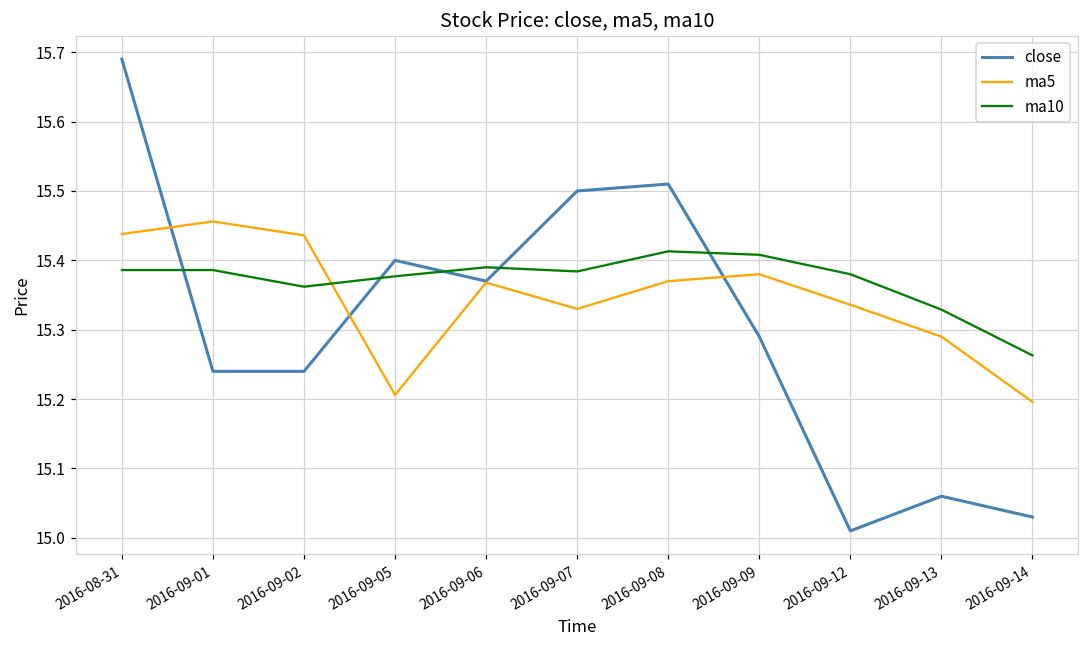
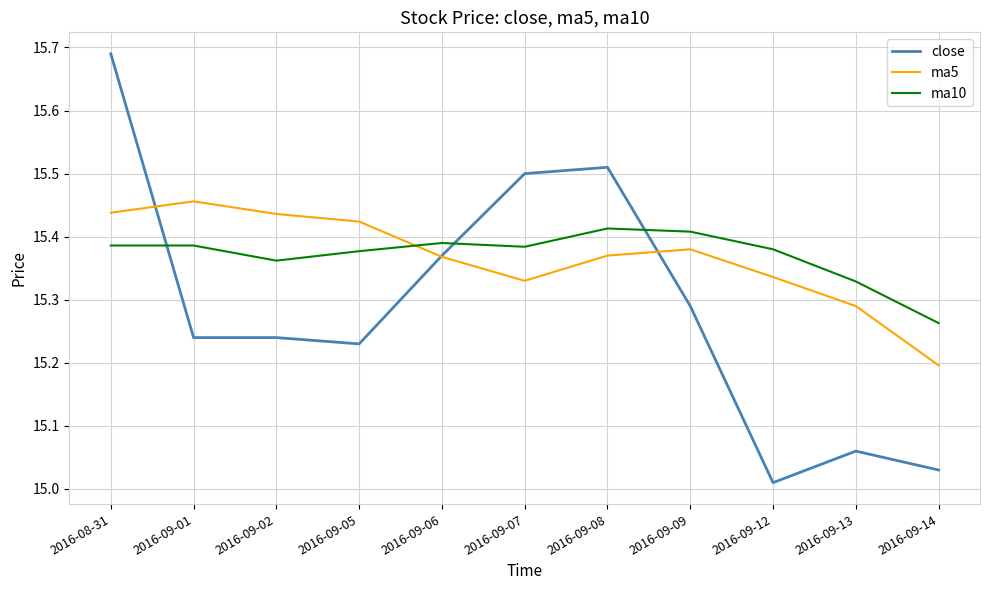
close, 2016-09-05: 15.40 -> 15.23
ma5, 2016-09-05: 15.21 -> 15.42
